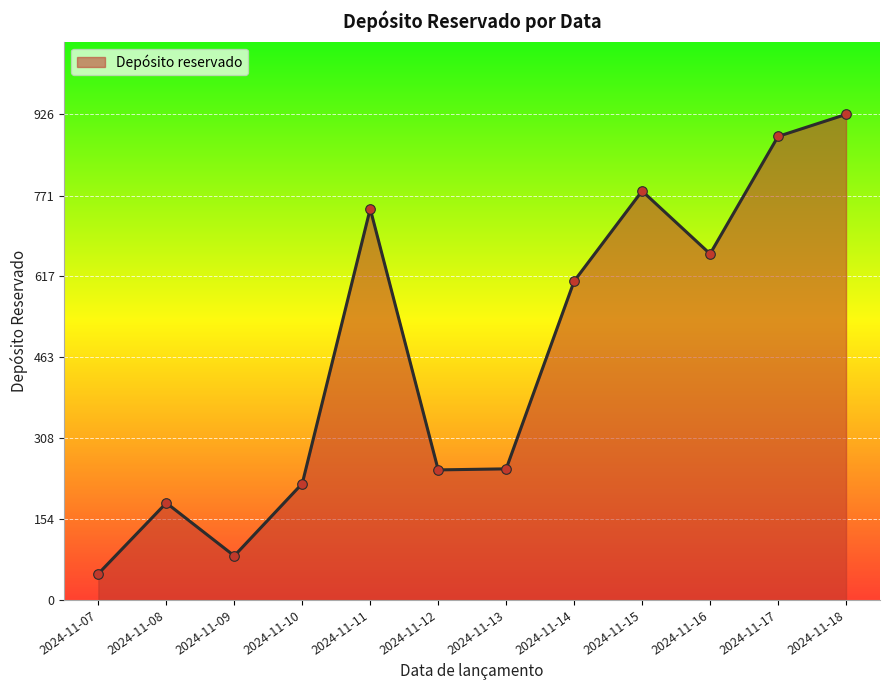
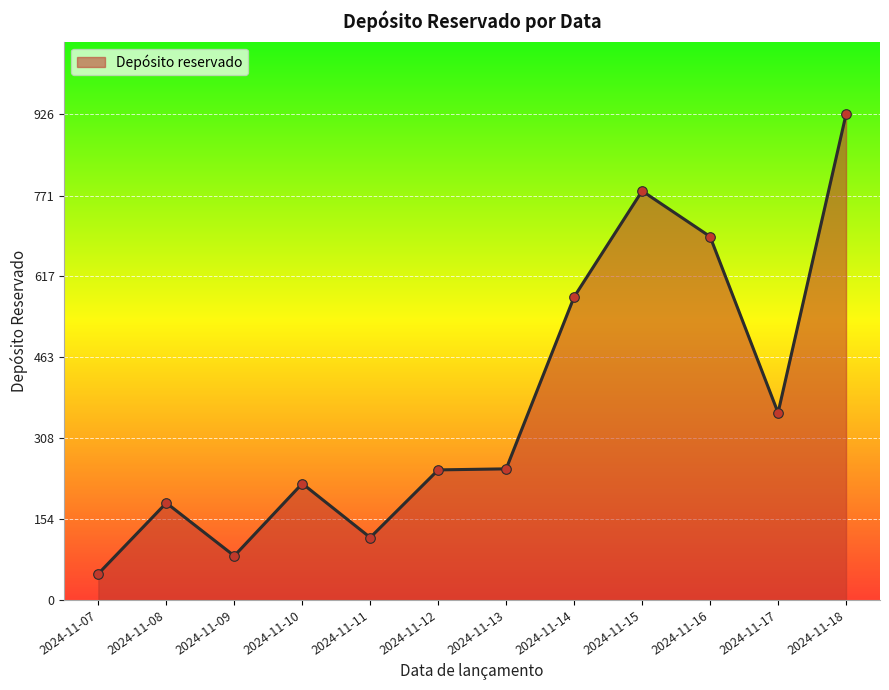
2024-11-11: 750 -> 120
2024-11-14: 610 -> 580
2024-11-16: 660 -> 690
2024-11-17: 880 -> 360
